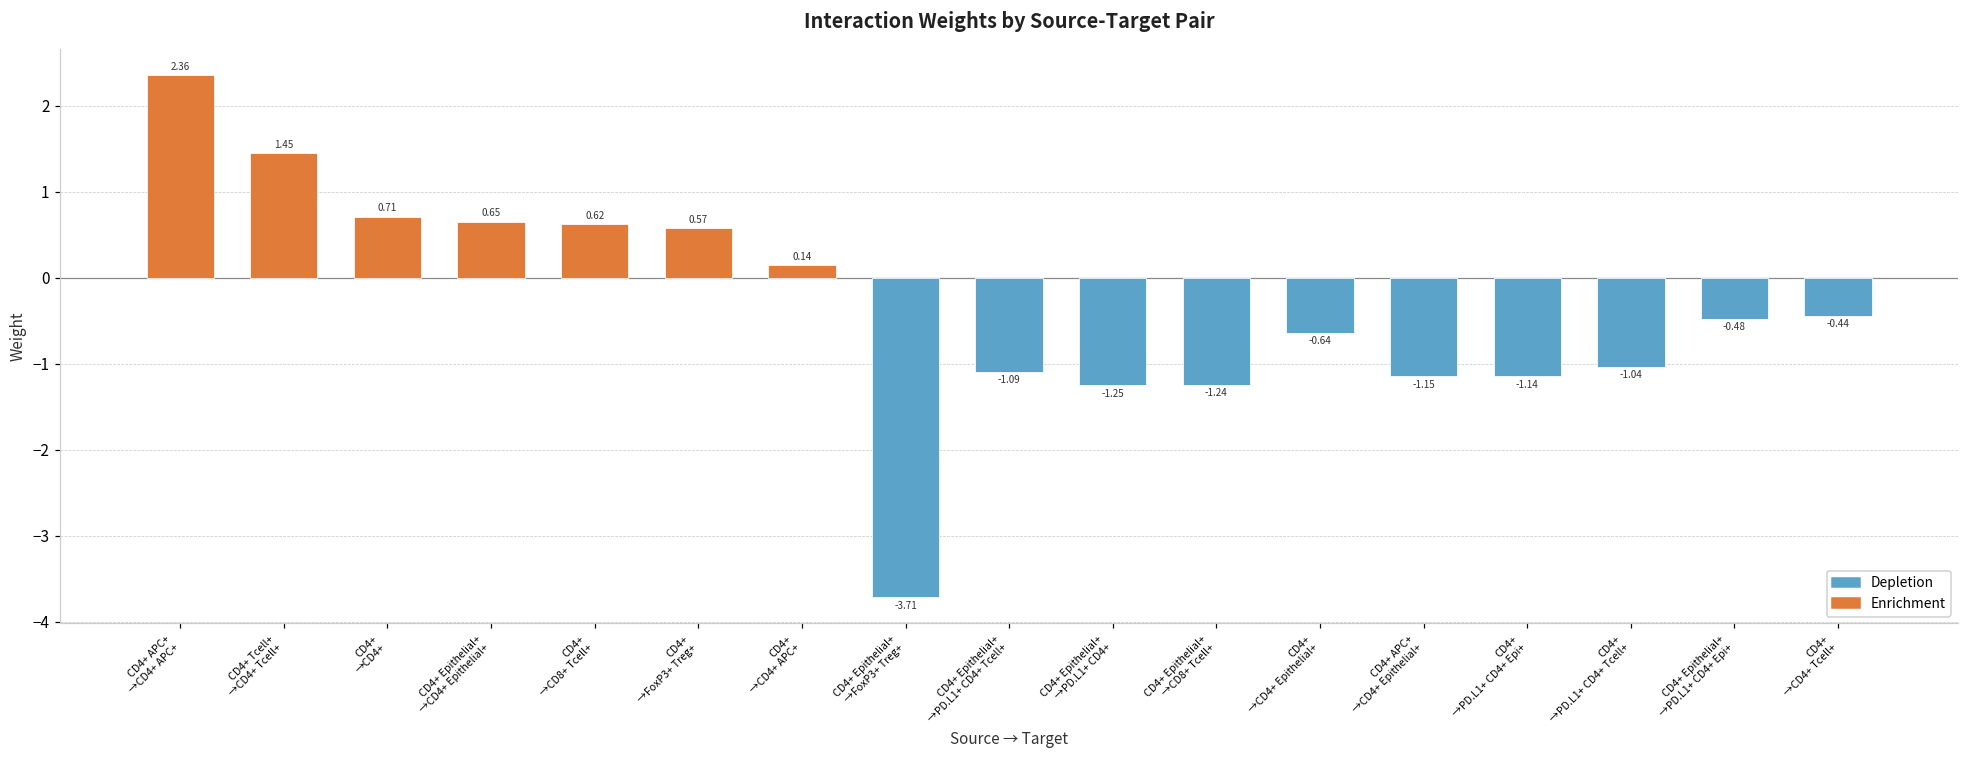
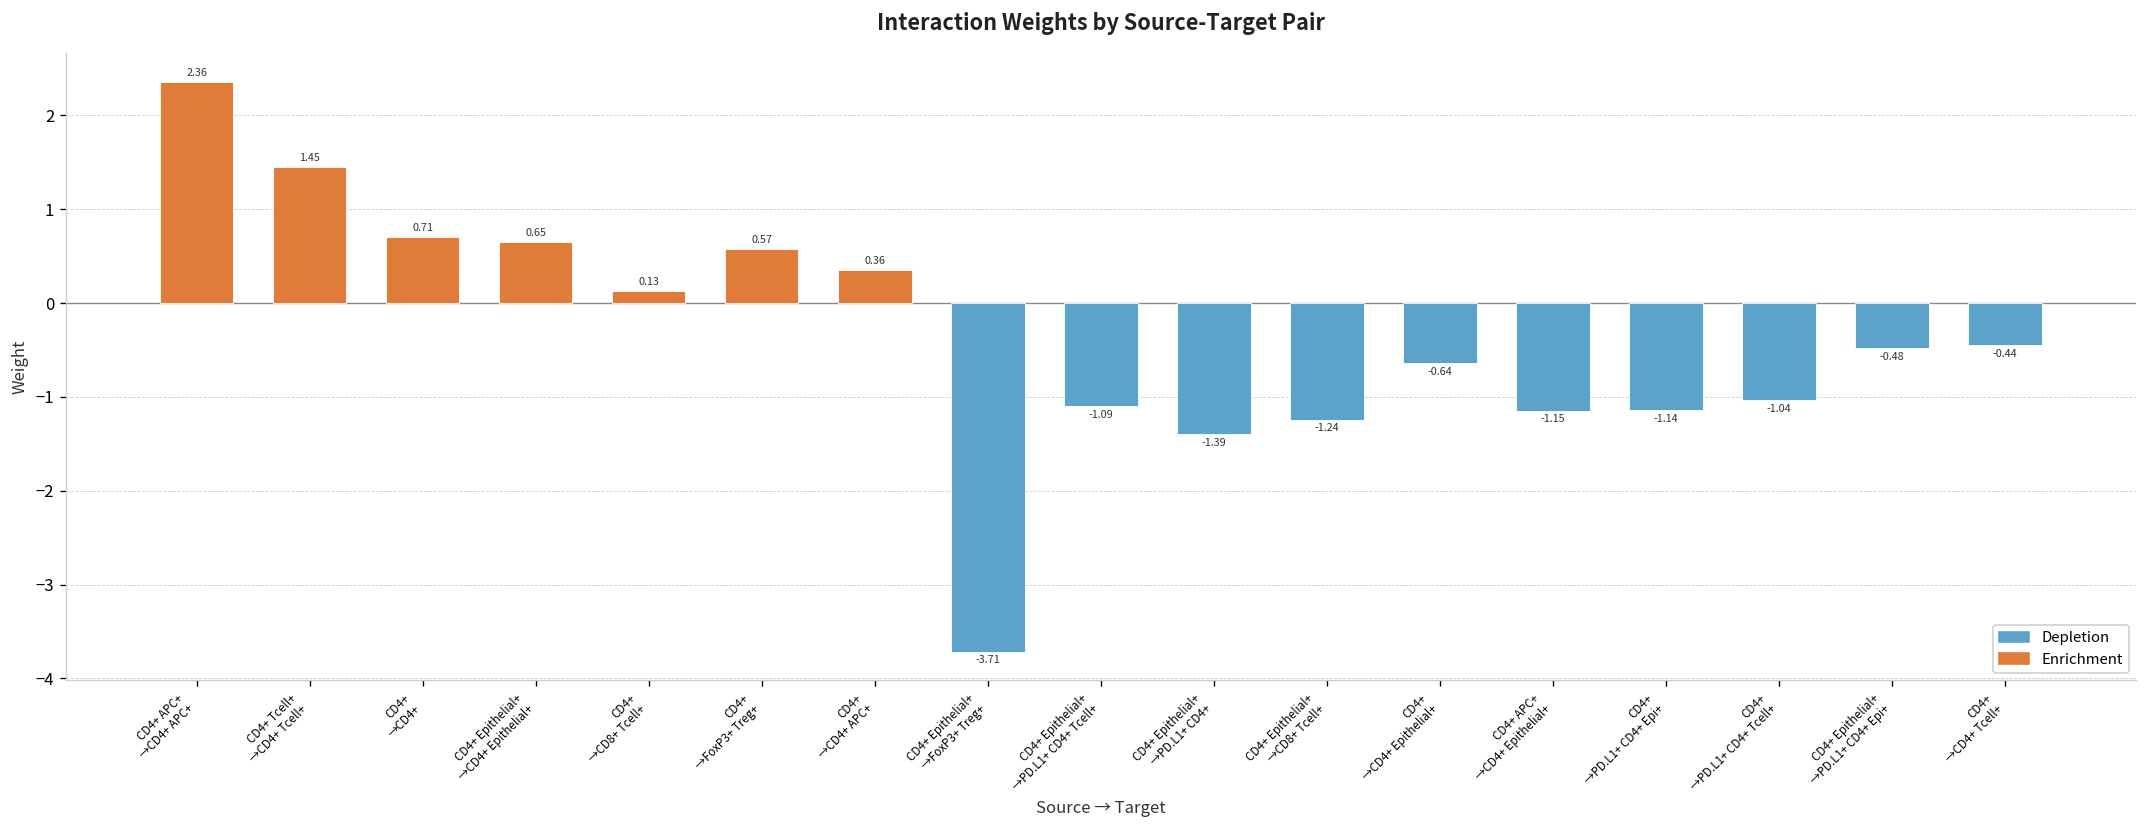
CD4+ →CD8+ Tcell+: 0.62 -> 0.13
CD4+ →CD4+ APC+: 0.14 -> 0.36
CD4+ Epithelial+ →PD.L1+ CD4+: -1.25 -> -1.39
